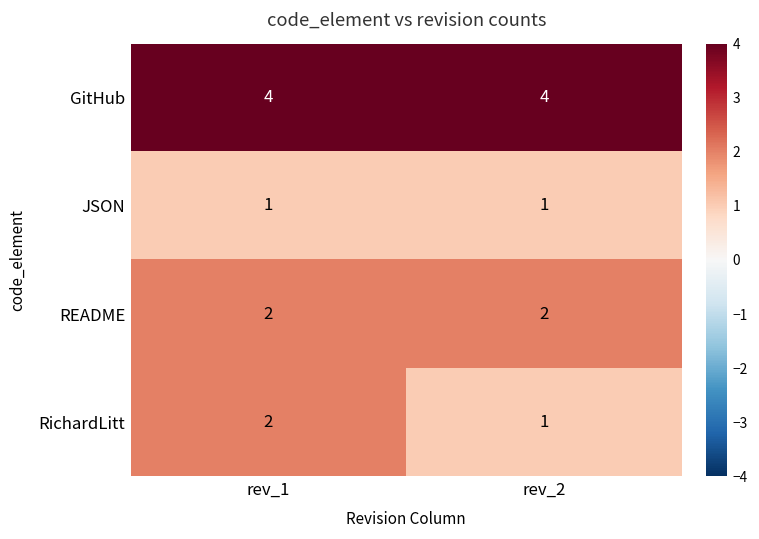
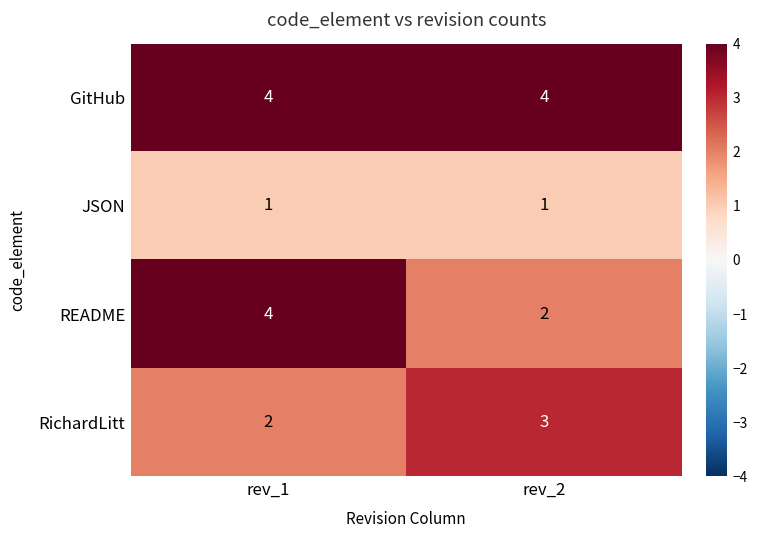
README, rev_1: 2 -> 4
RichardLitt, rev_2: 1 -> 3
